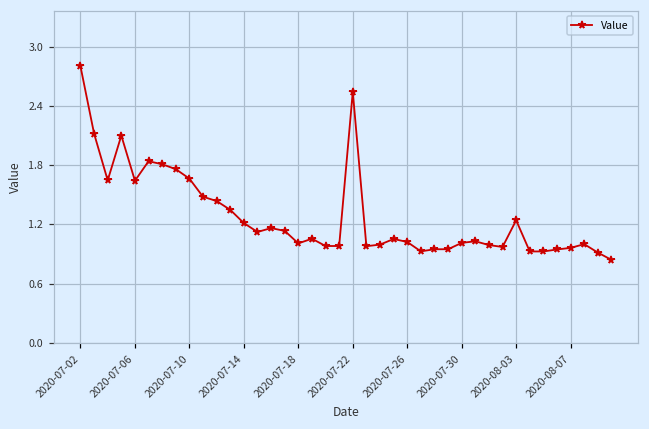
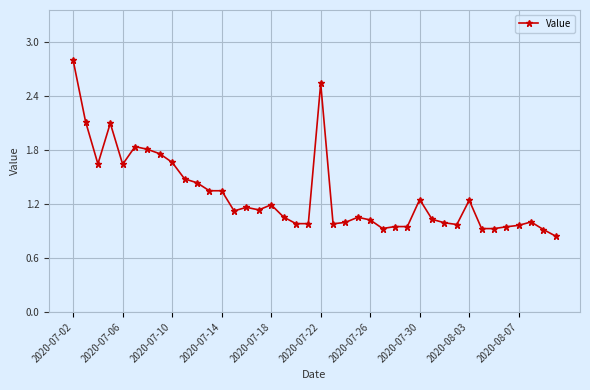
2020-07-14: 1.2 -> 1.3
2020-07-18: 1.0 -> 1.2
2020-07-30: 1.0 -> 1.3
